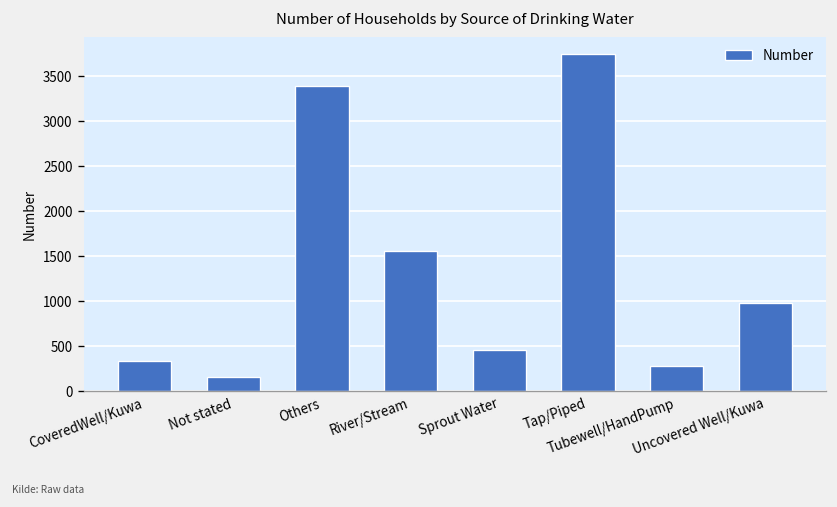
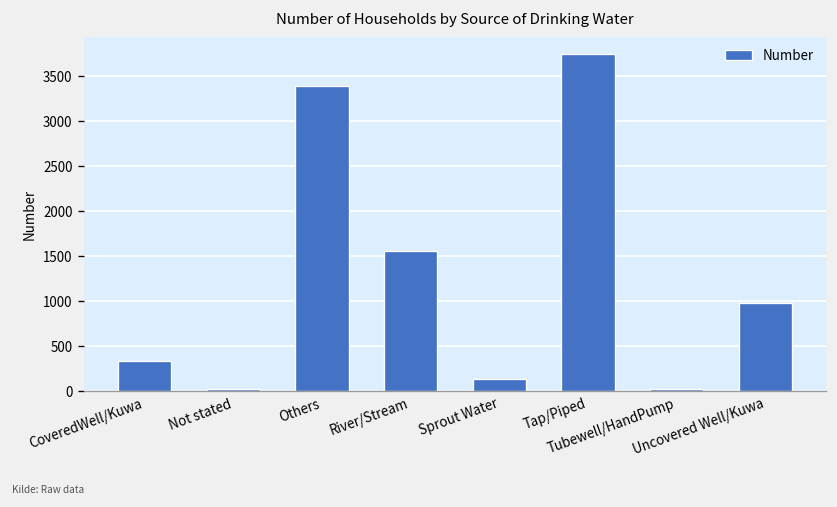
Not stated: 100 -> 0
Sprout Water: 500 -> 100
Tubewell/HandPump: 300 -> 0
